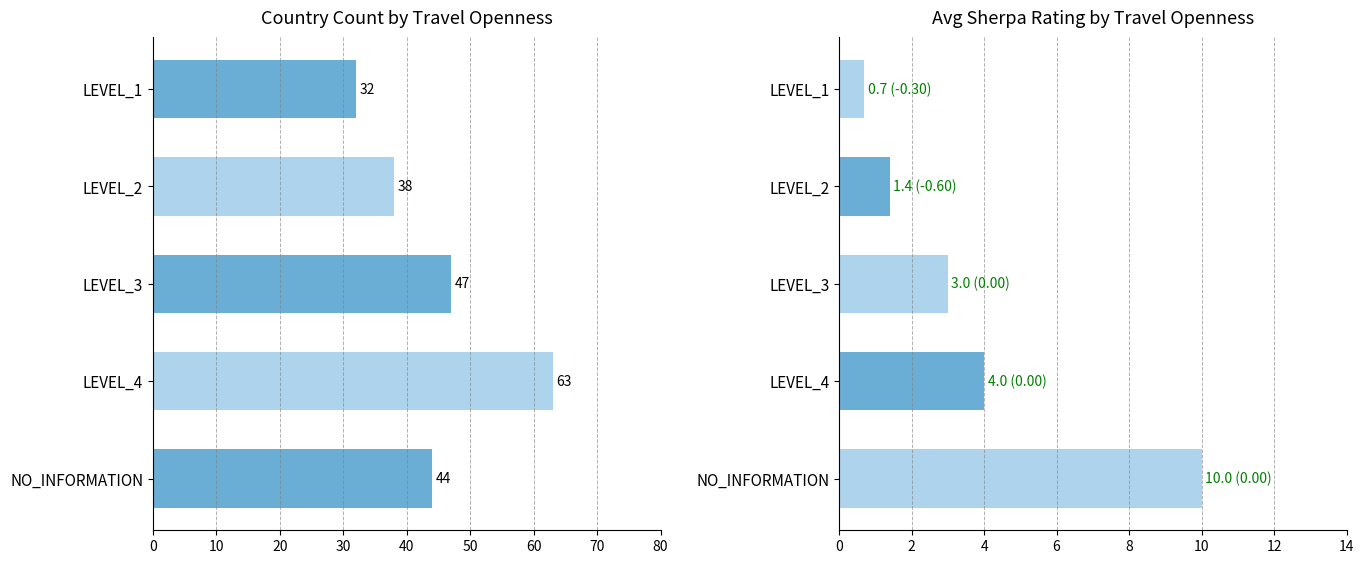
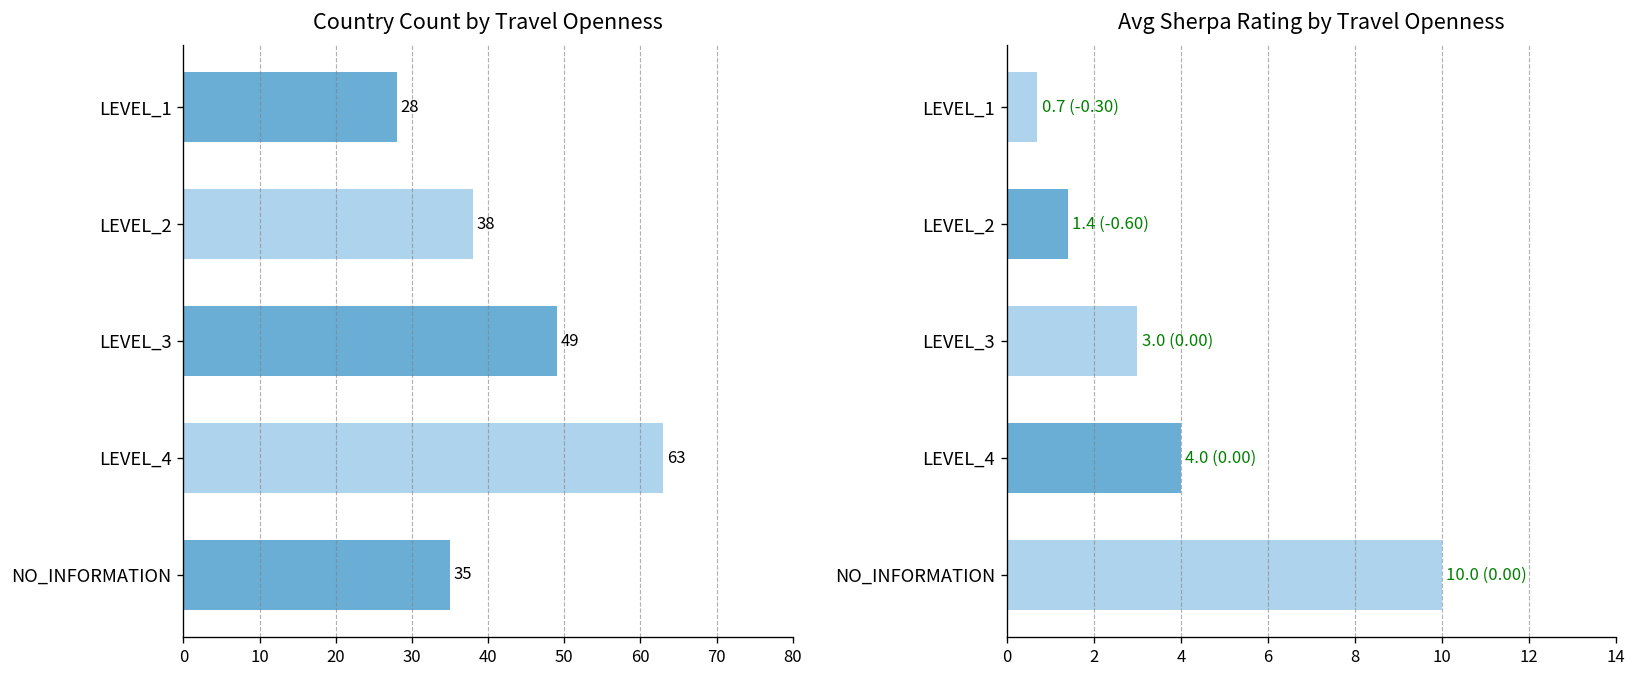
Country Count by Travel Openness, LEVEL_1: 32 -> 28
Country Count by Travel Openness, LEVEL_3: 47 -> 49
Country Count by Travel Openness, NO_INFORMATION: 44 -> 35
